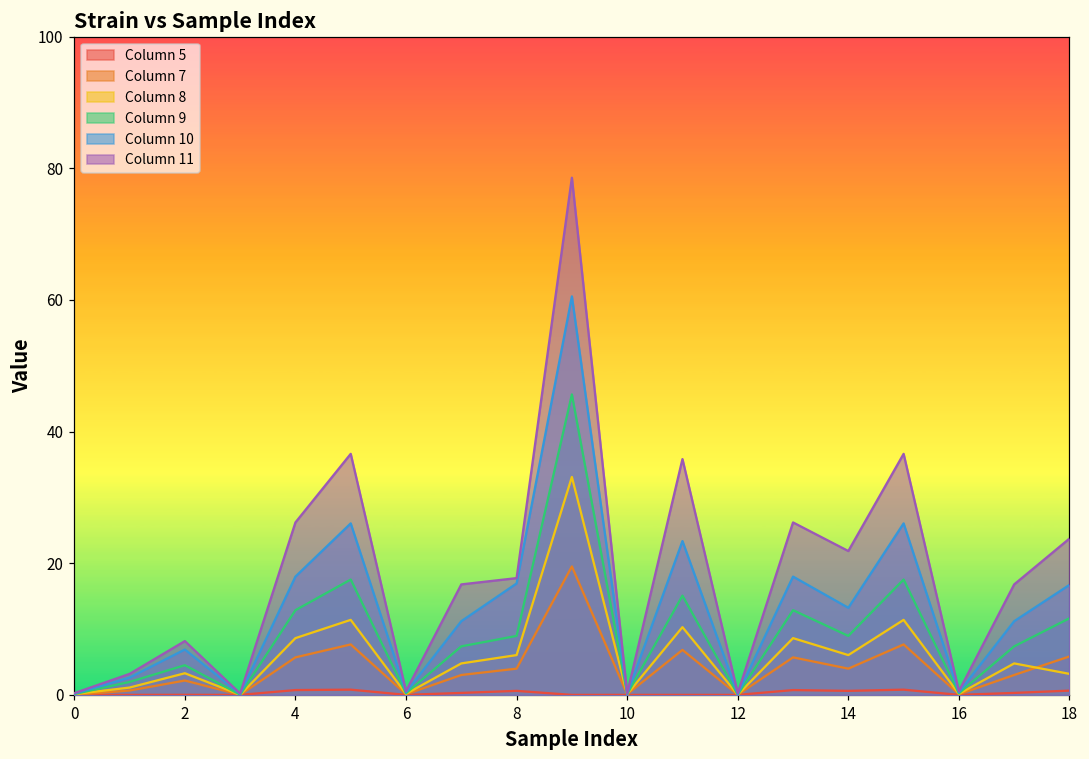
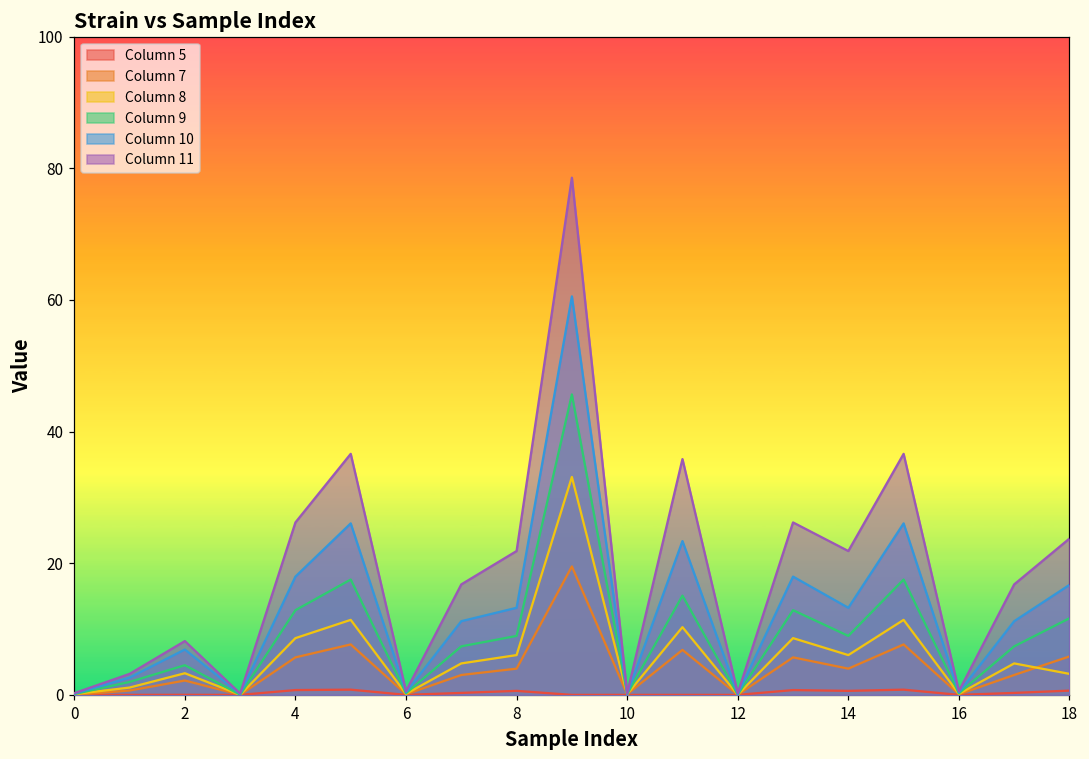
Column 10, 8: 17 -> 13
Column 11, 8: 18 -> 22
